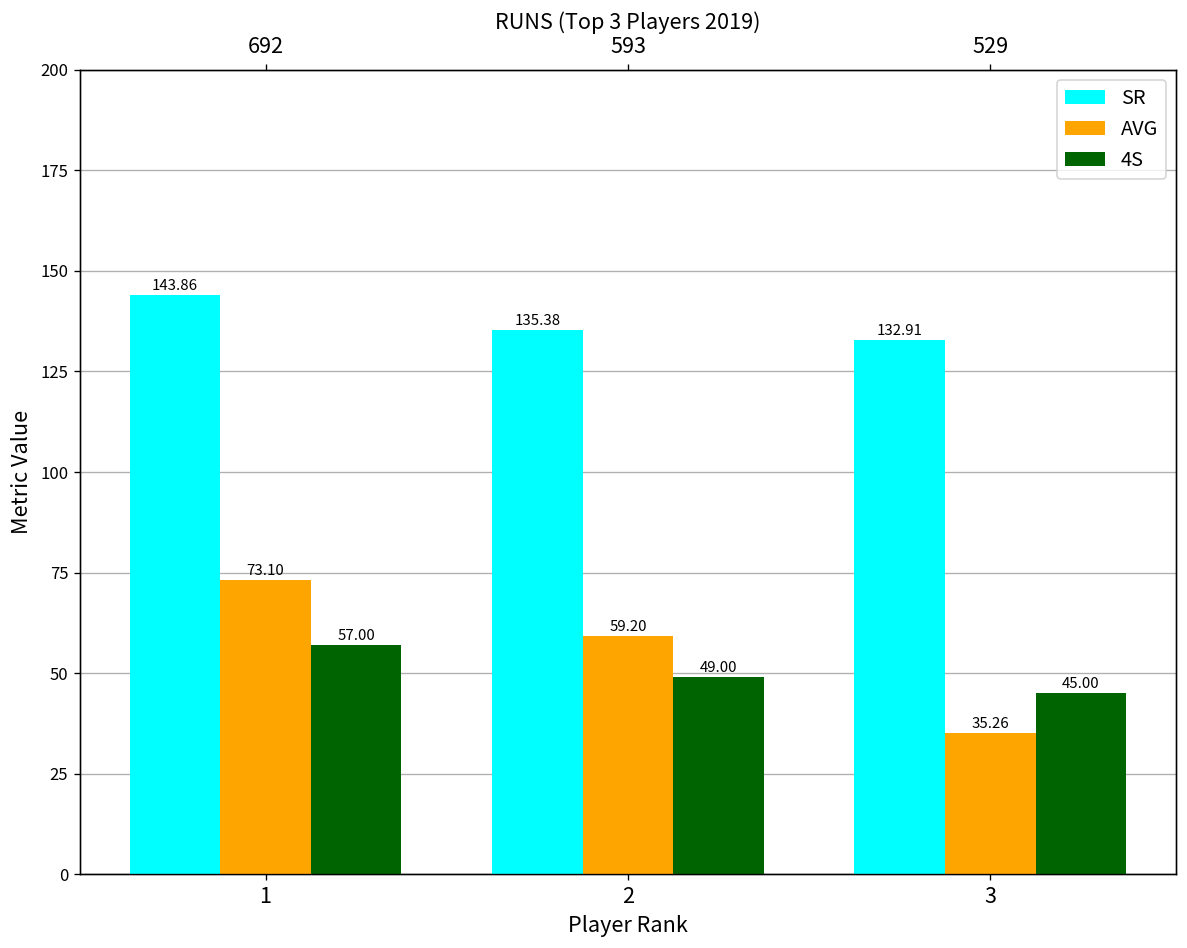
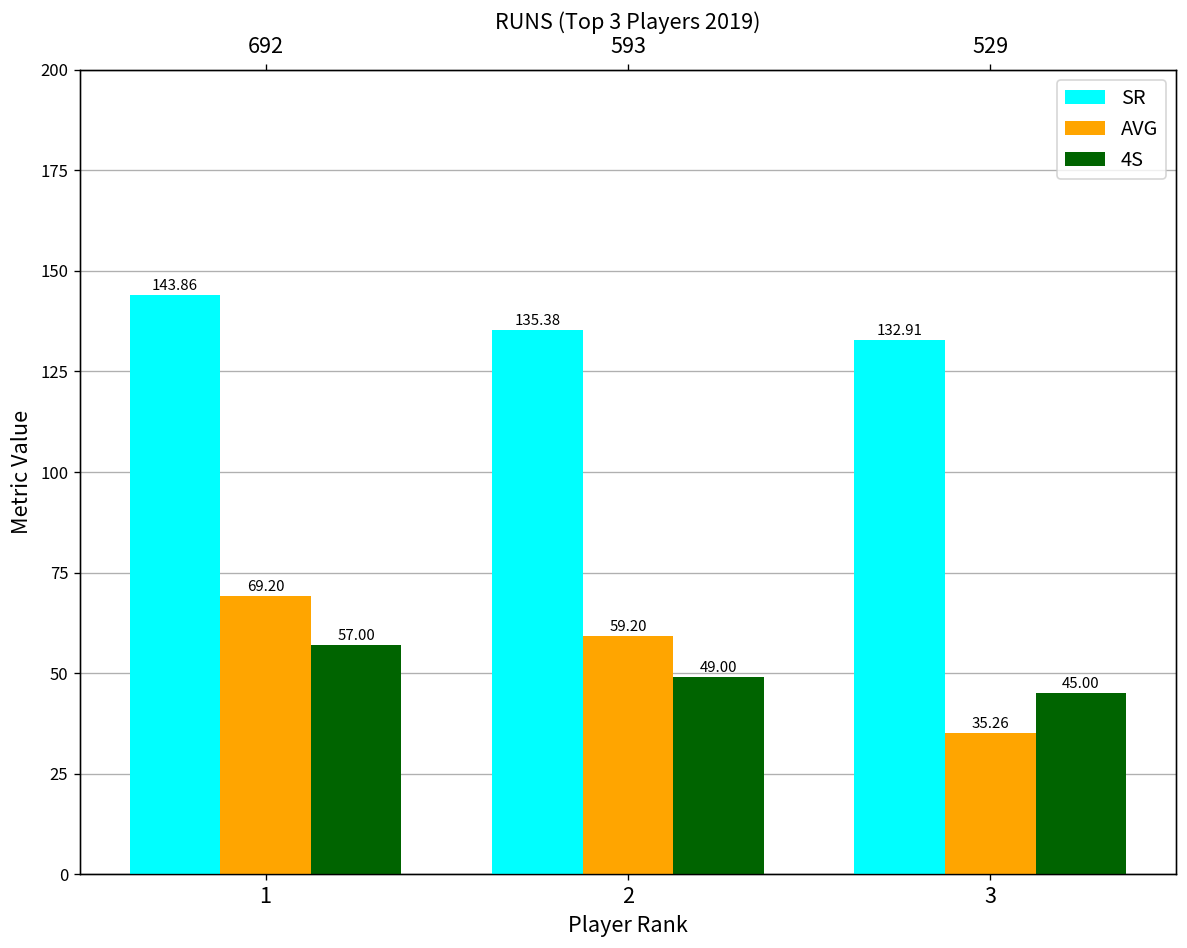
AVG, 1: 73.10 -> 69.20
